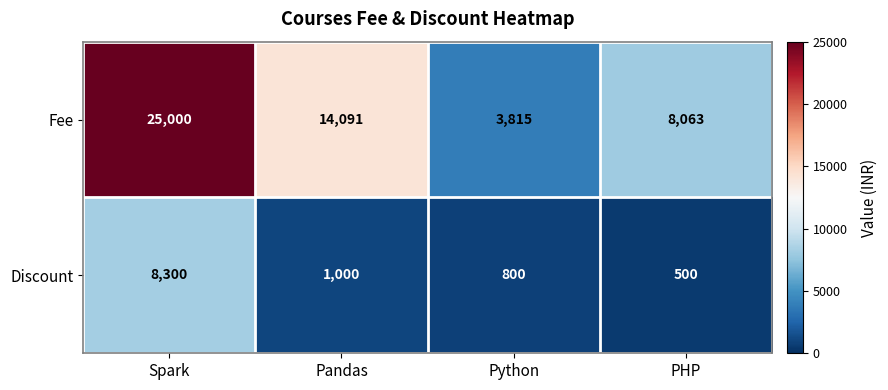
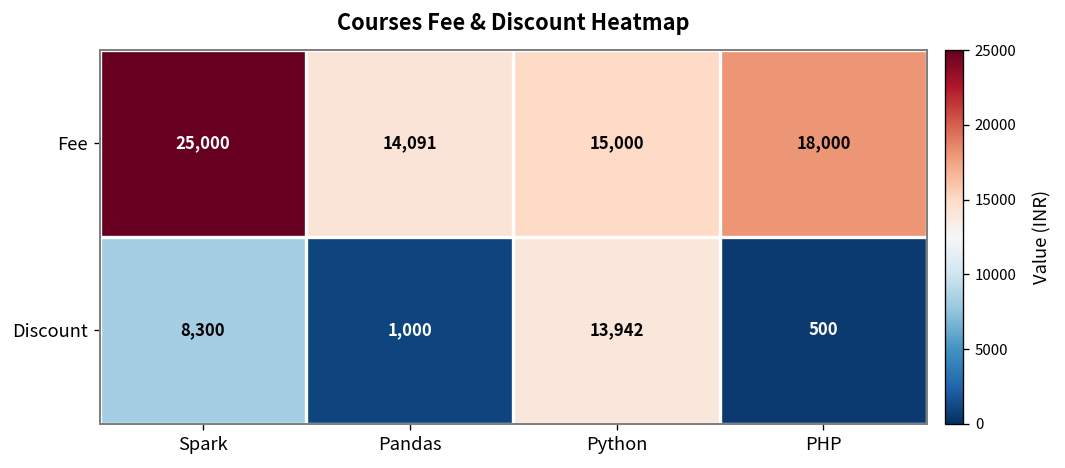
Fee, Python: 3,815 -> 15,000
Fee, PHP: 8,063 -> 18,000
Discount, Python: 800 -> 13,942
